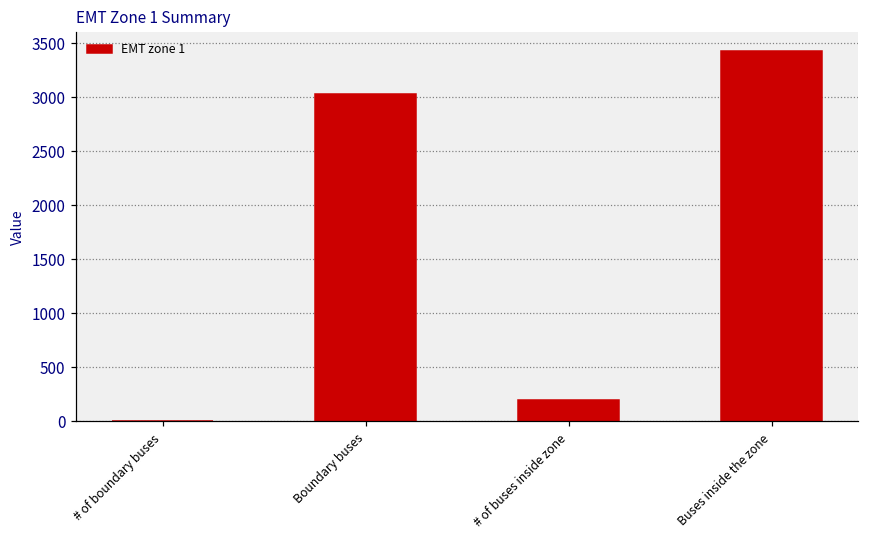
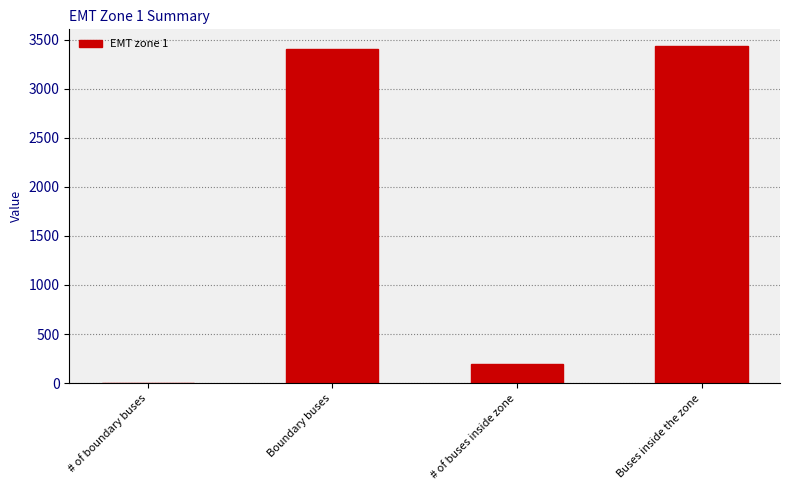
Boundary buses: 3000 -> 3400
